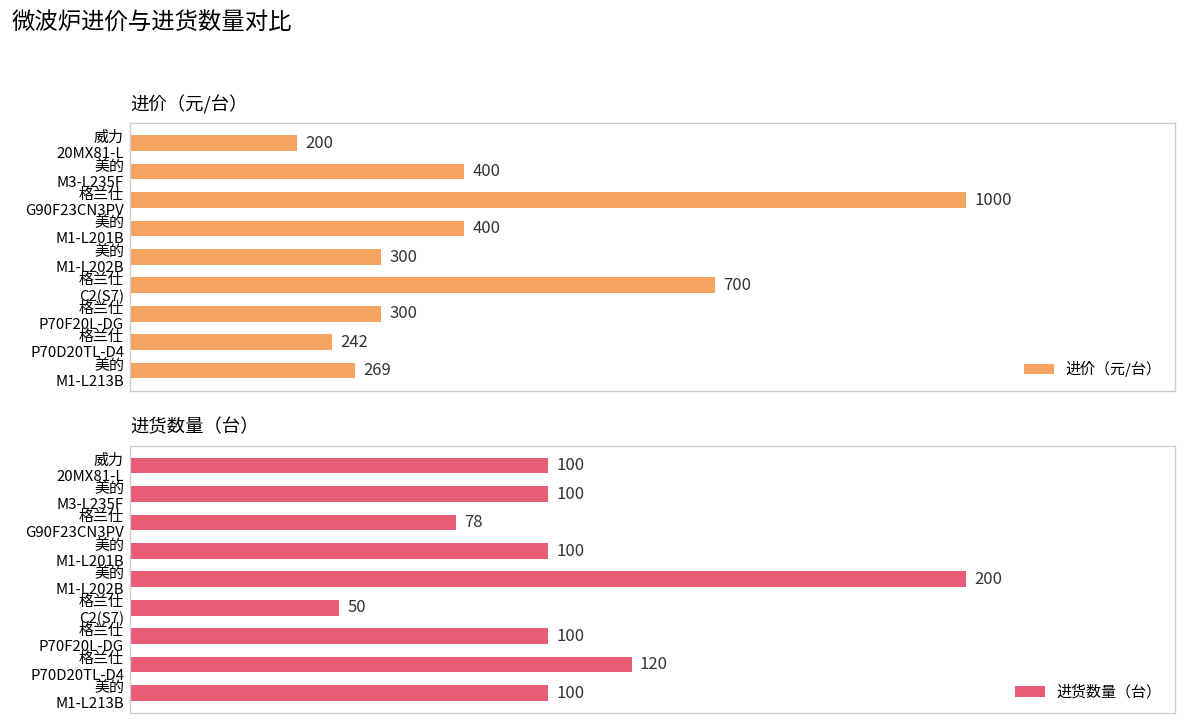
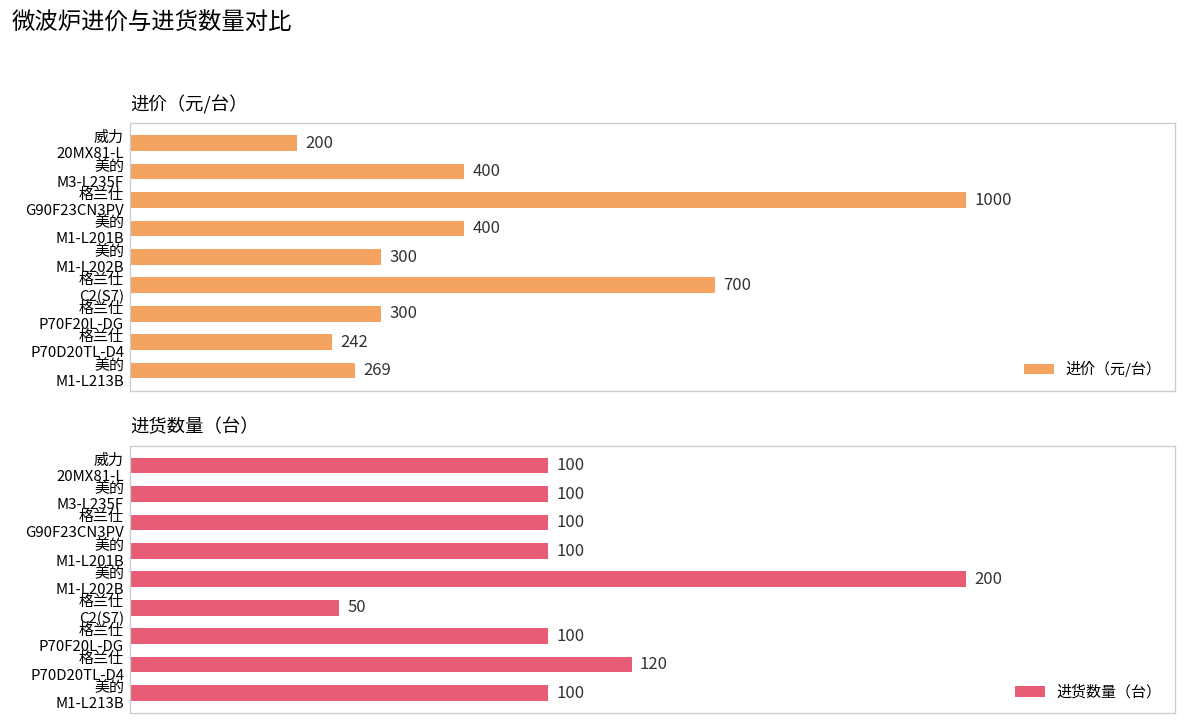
进货数量（台）, 格兰仕 G90F23CN3PV: 78 -> 100
